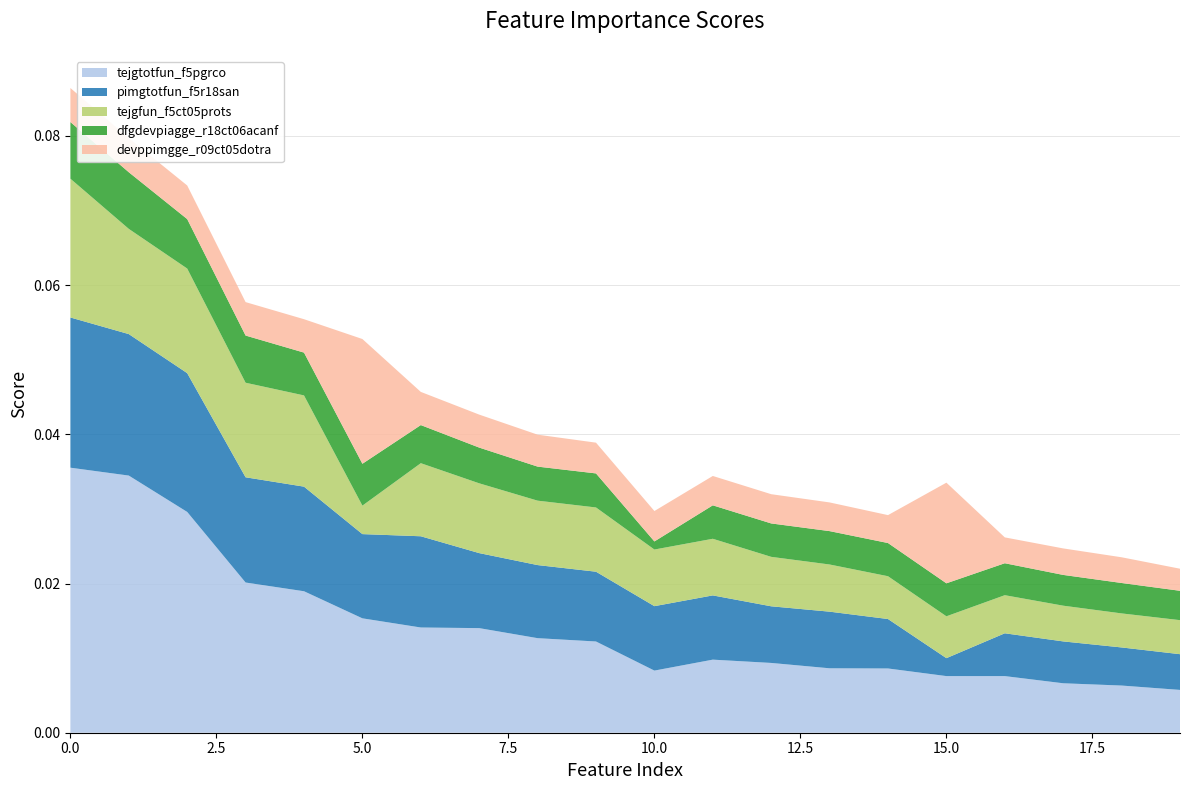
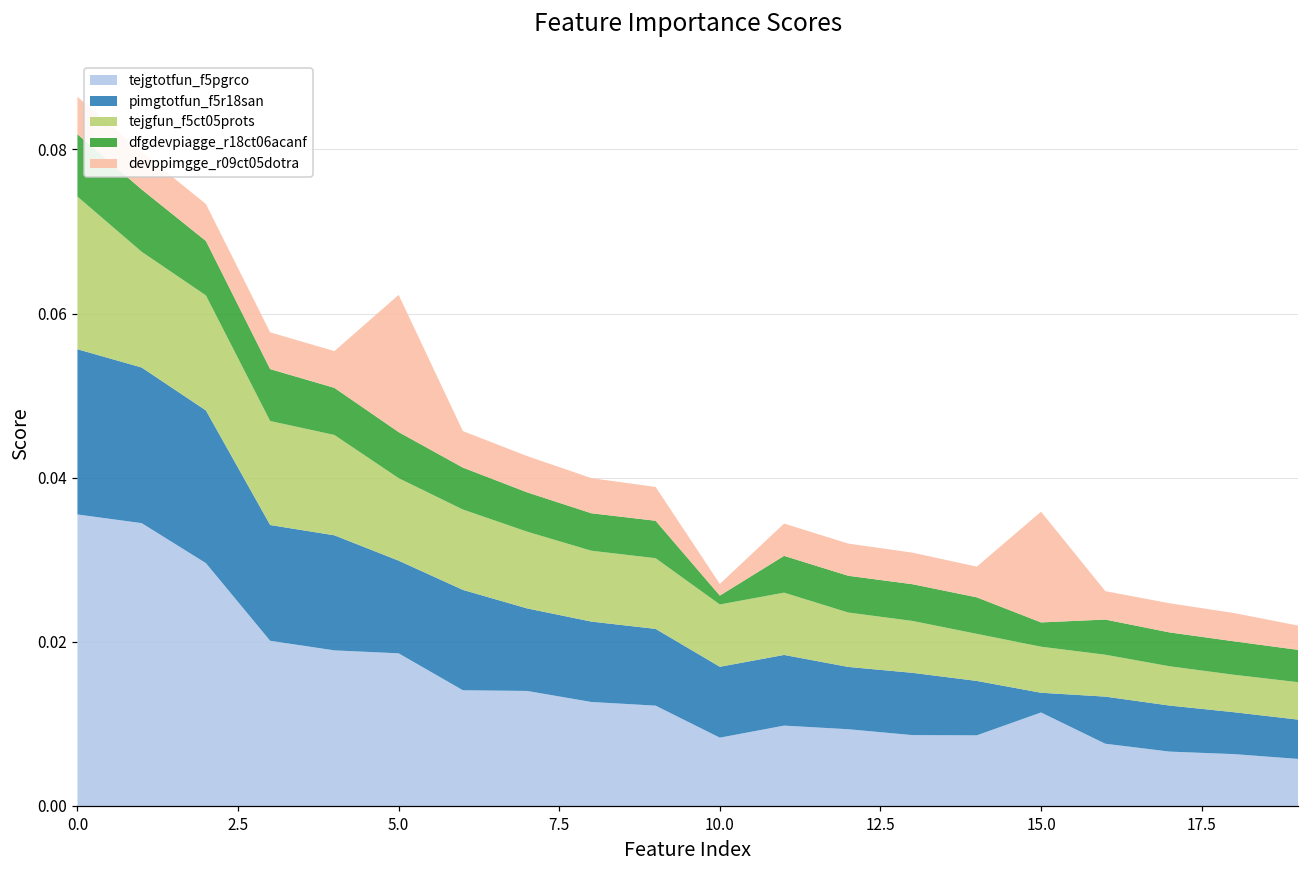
tejgtotfun_f5pgrco, 5.0: 0.015 -> 0.019
tejgfun_f5ct05prots, 5.0: 0.004 -> 0.010
devppimgge_r09ct05dotra, 10.0: 0.004 -> 0.001
tejgtotfun_f5pgrco, 15.0: 0.008 -> 0.011
dfgdevpiagge_r18ct06acanf, 15.0: 0.004 -> 0.003
